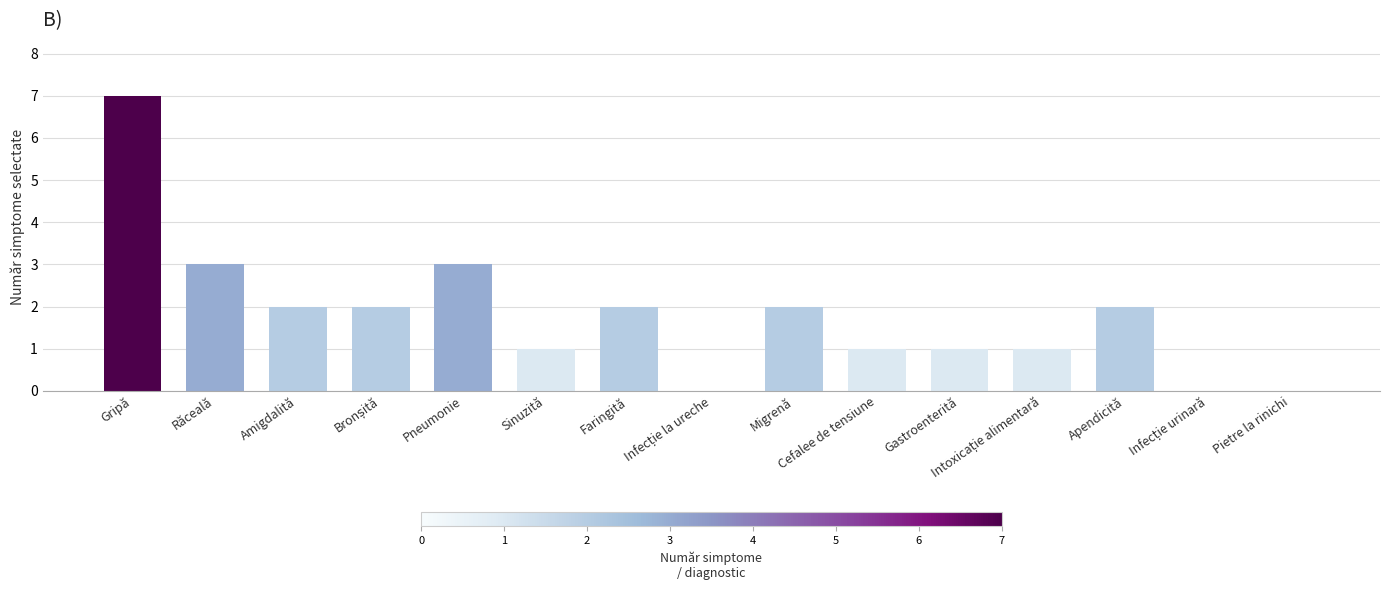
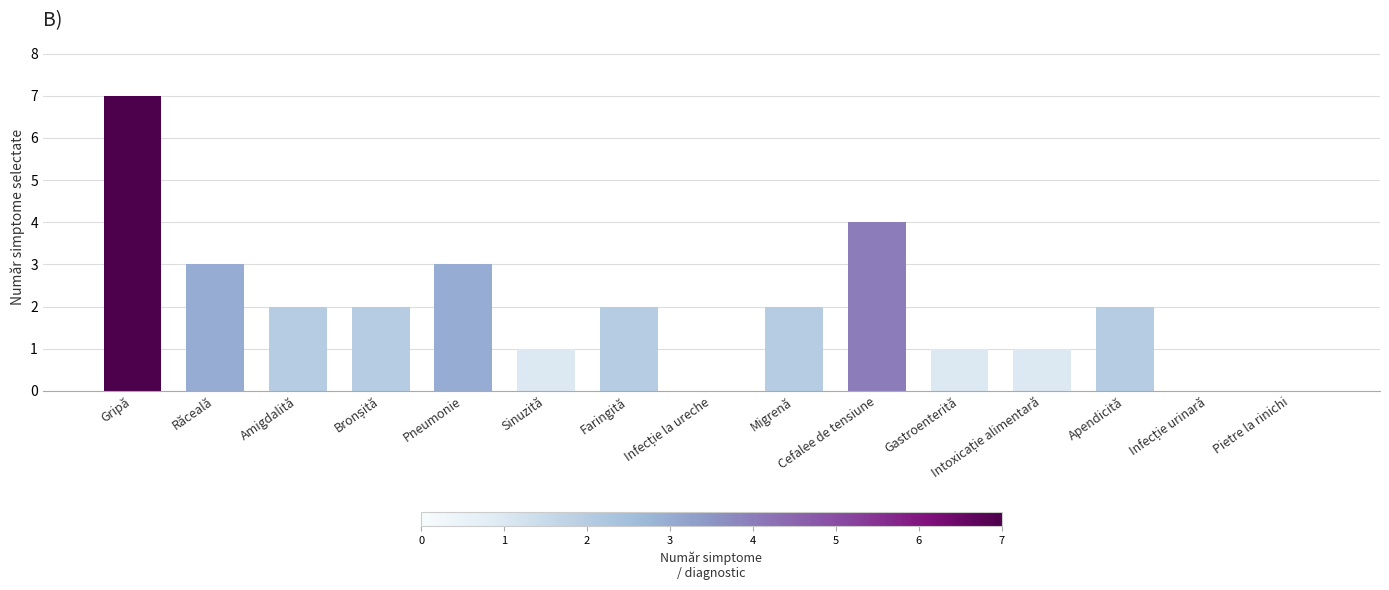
Cefalee de tensiune: 1 -> 4
